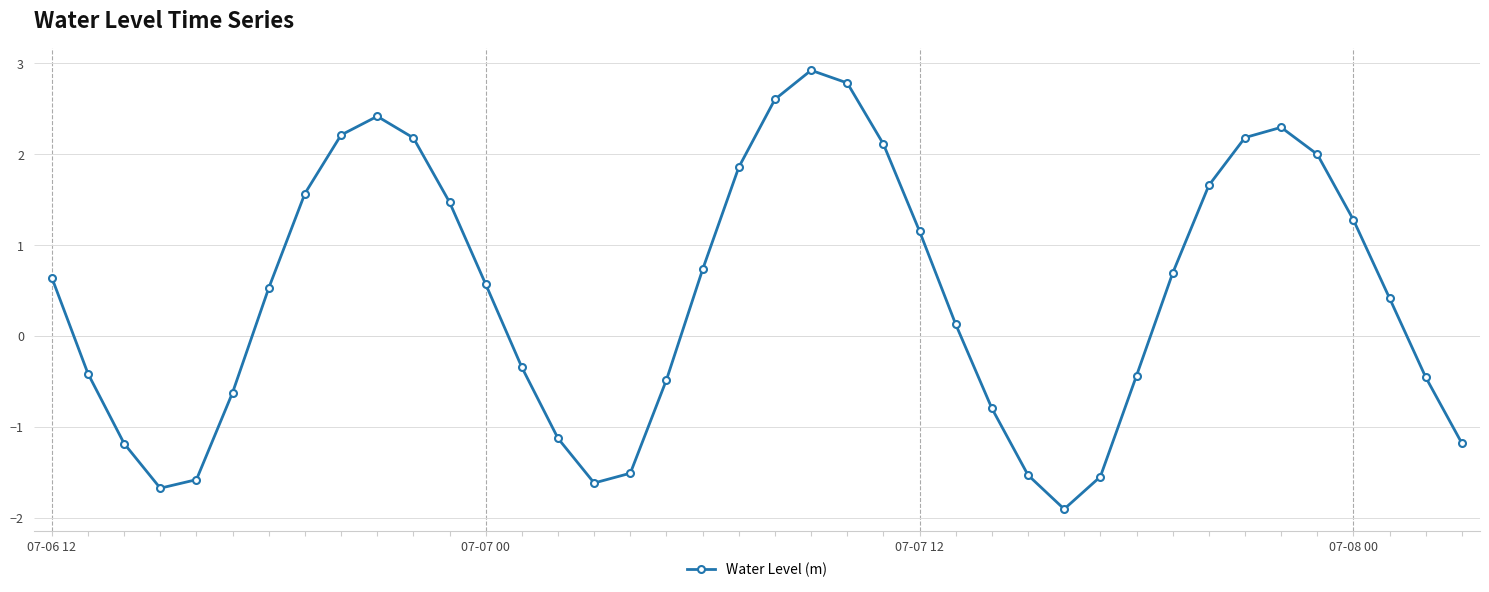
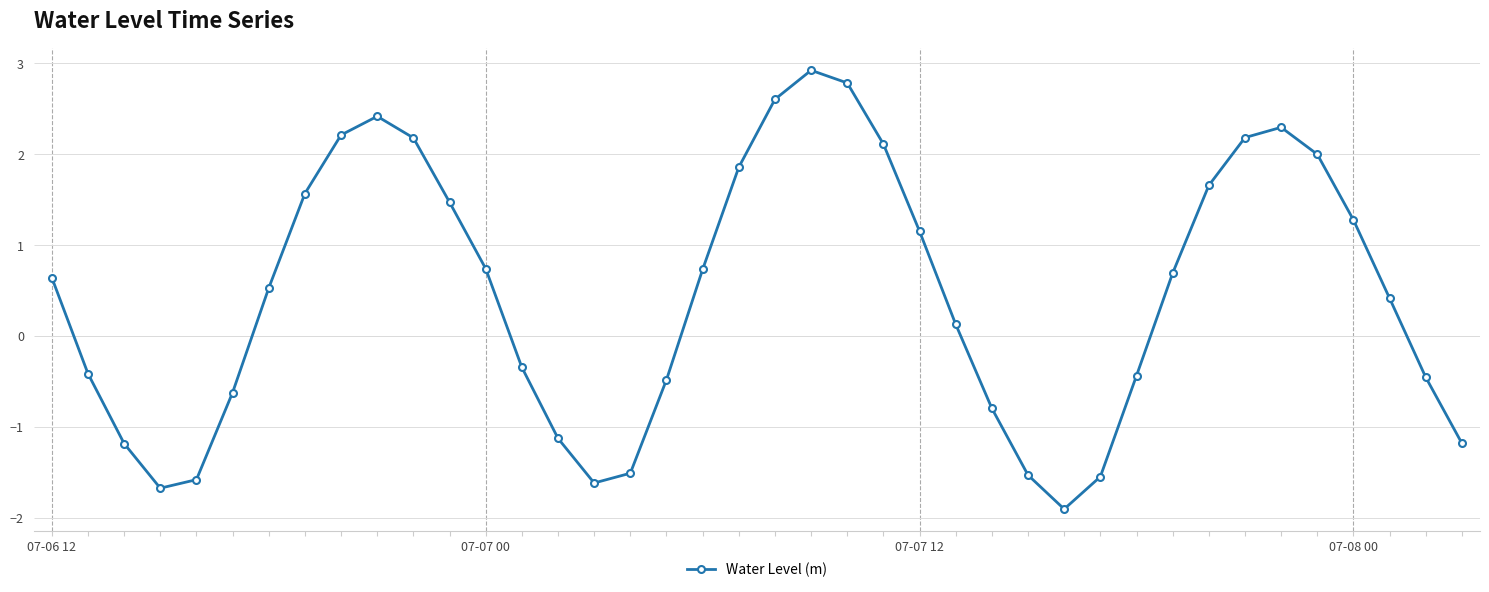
07-07 00: 0.6 -> 0.7
